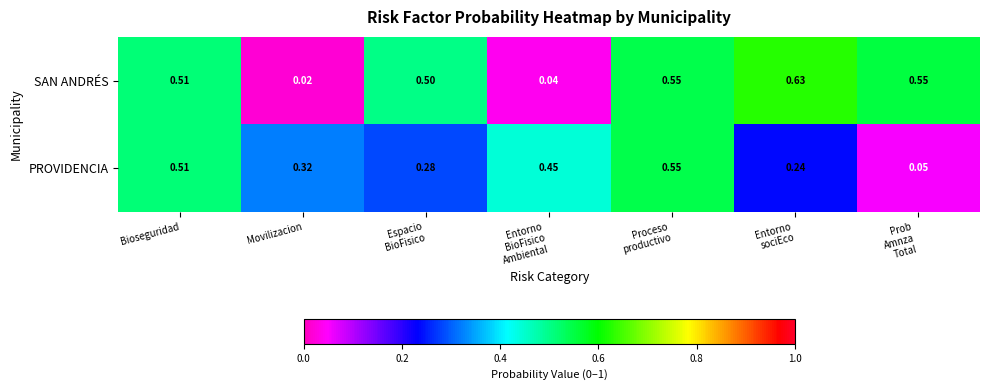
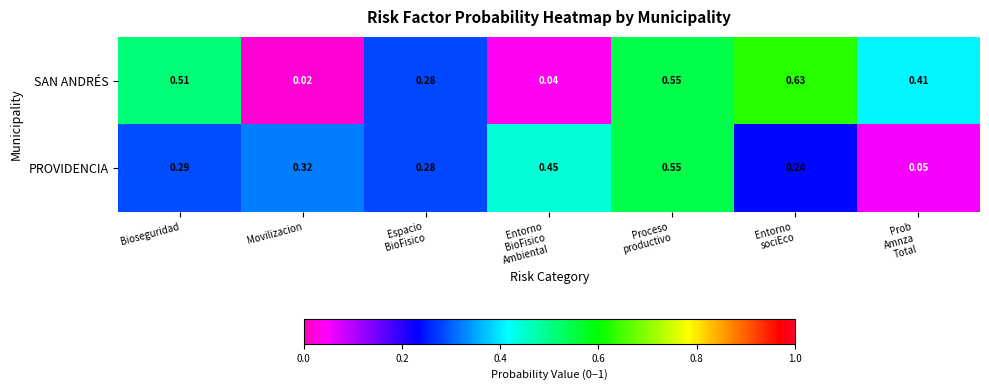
SAN ANDRÉS, Espacio BioFisico: 0.50 -> 0.28
SAN ANDRÉS, Prob Amnza Total: 0.55 -> 0.41
PROVIDENCIA, Bioseguridad: 0.51 -> 0.29
